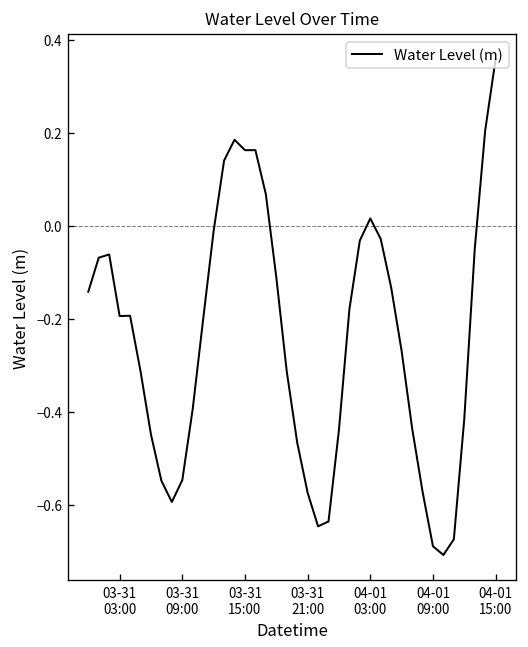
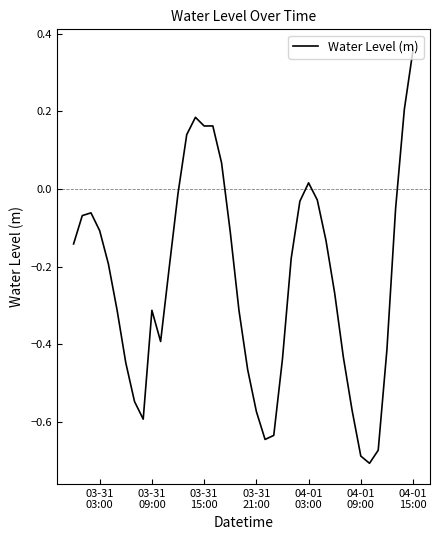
03-31 03:00: -0.19 -> -0.11
03-31 09:00: -0.55 -> -0.31
